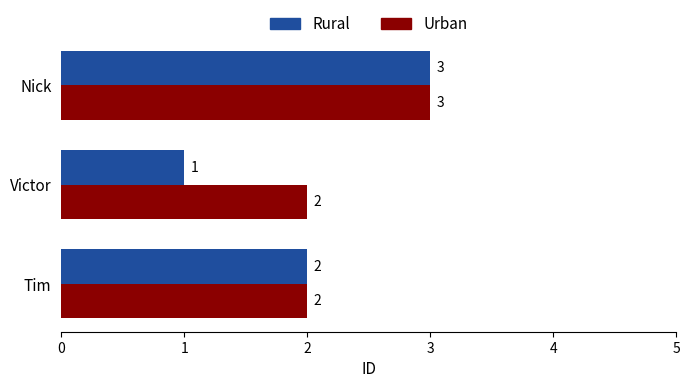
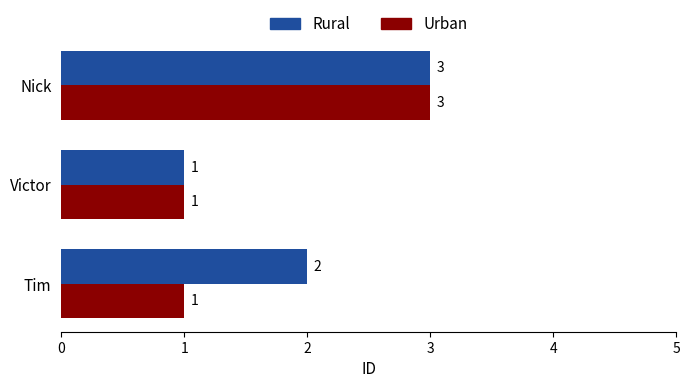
Urban, Victor: 2 -> 1
Urban, Tim: 2 -> 1
